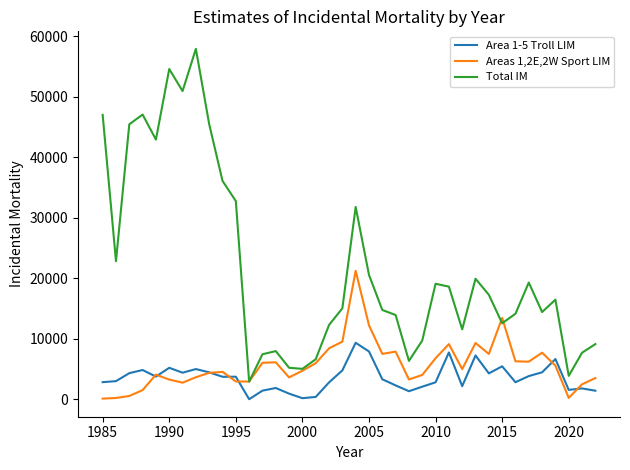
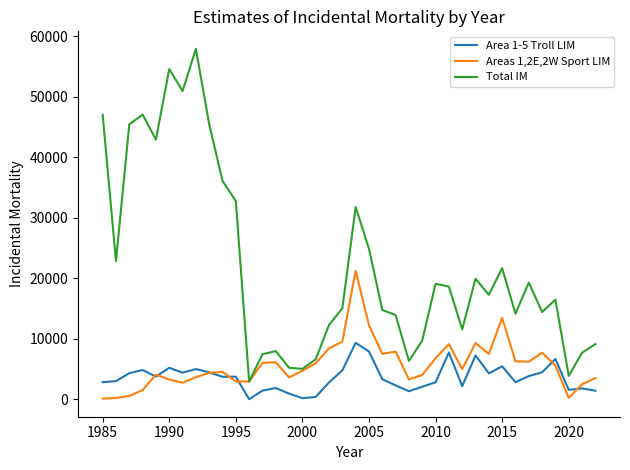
Total IM, 2005: 21000 -> 25000
Total IM, 2015: 13000 -> 22000
